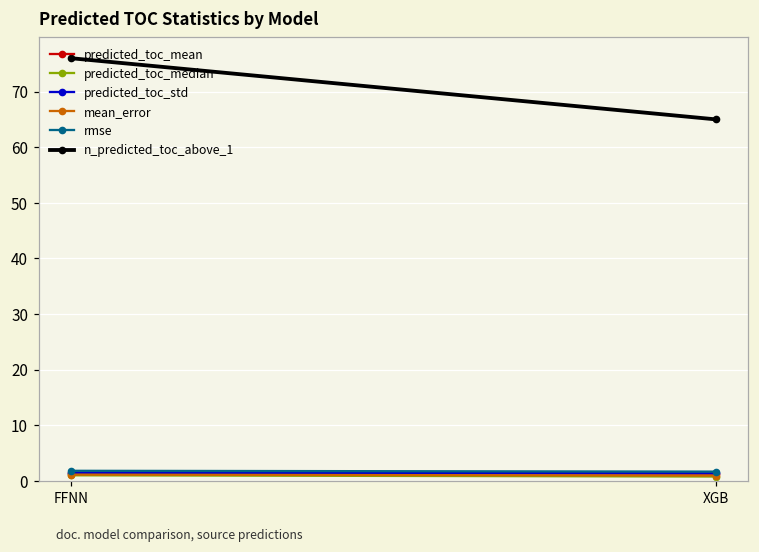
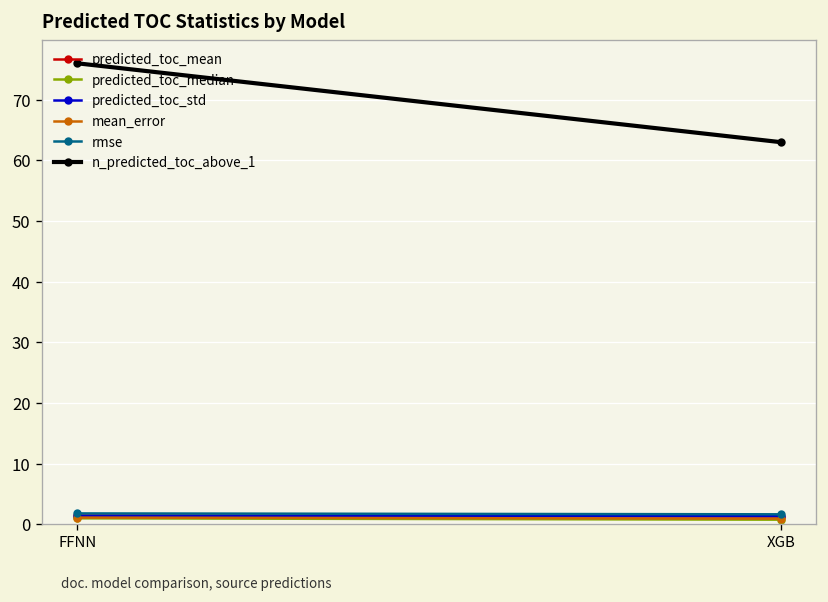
n_predicted_toc_above_1, XGB: 65 -> 63
